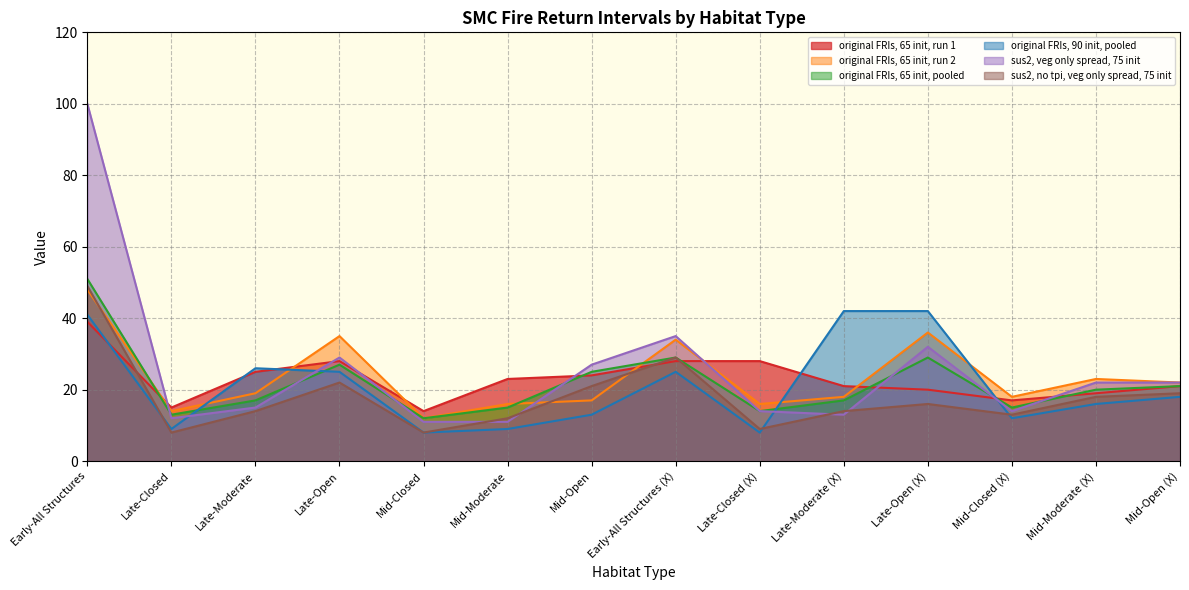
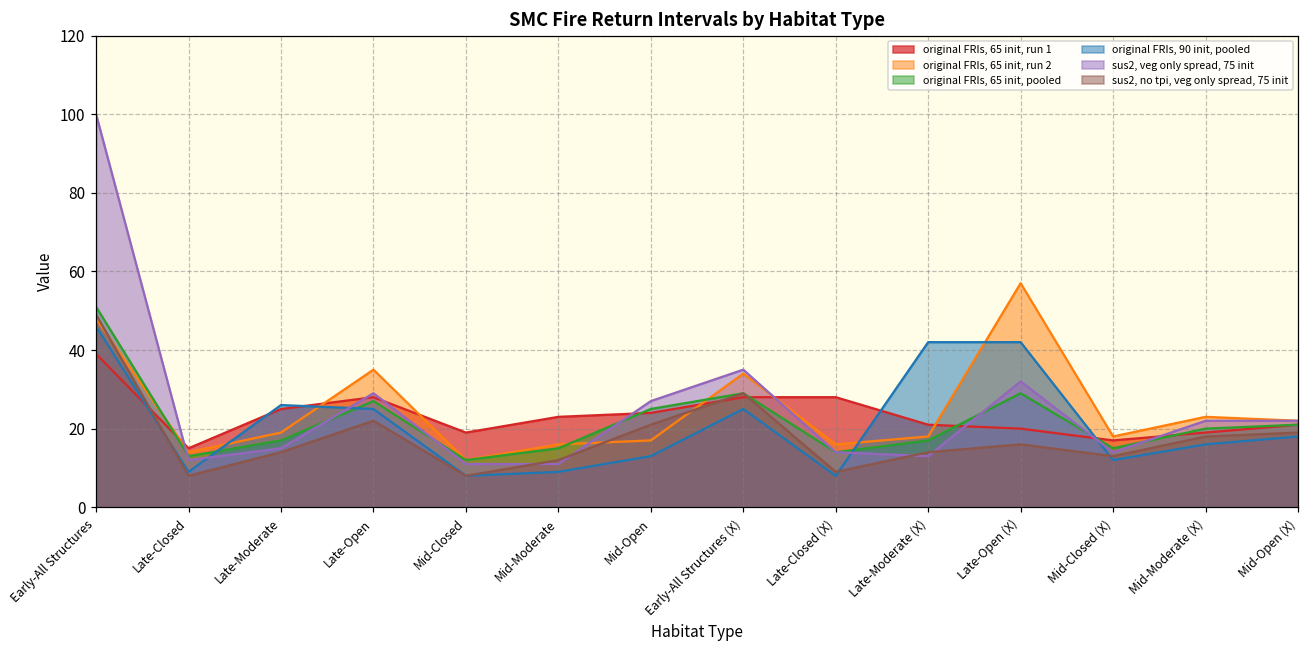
original FRIs, 90 init, pooled, Early-All Structures: 41 -> 46
original FRIs, 65 init, run 1, Mid-Closed: 14 -> 19
original FRIs, 65 init, run 2, Late-Open (X): 36 -> 57
